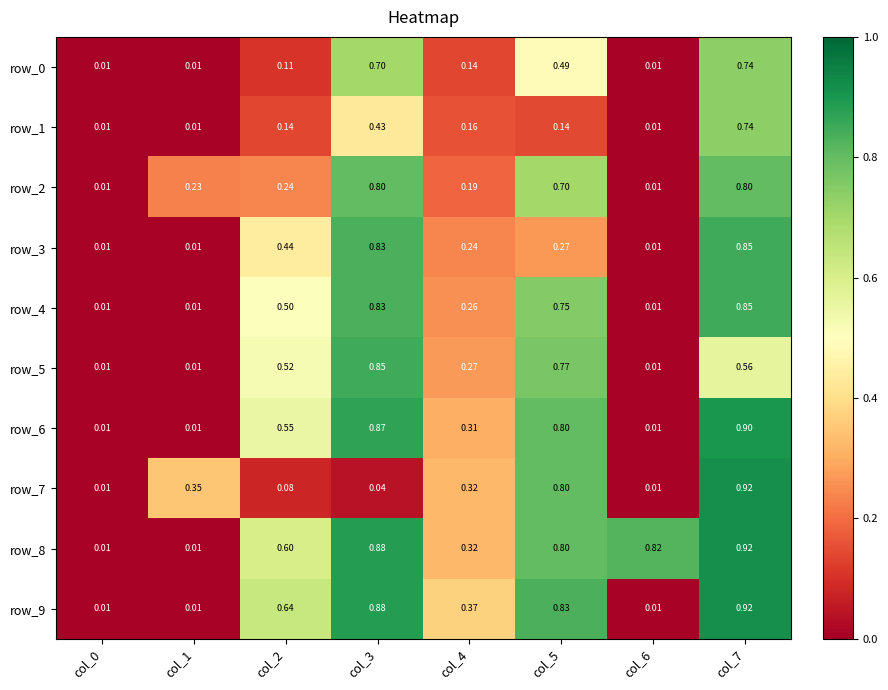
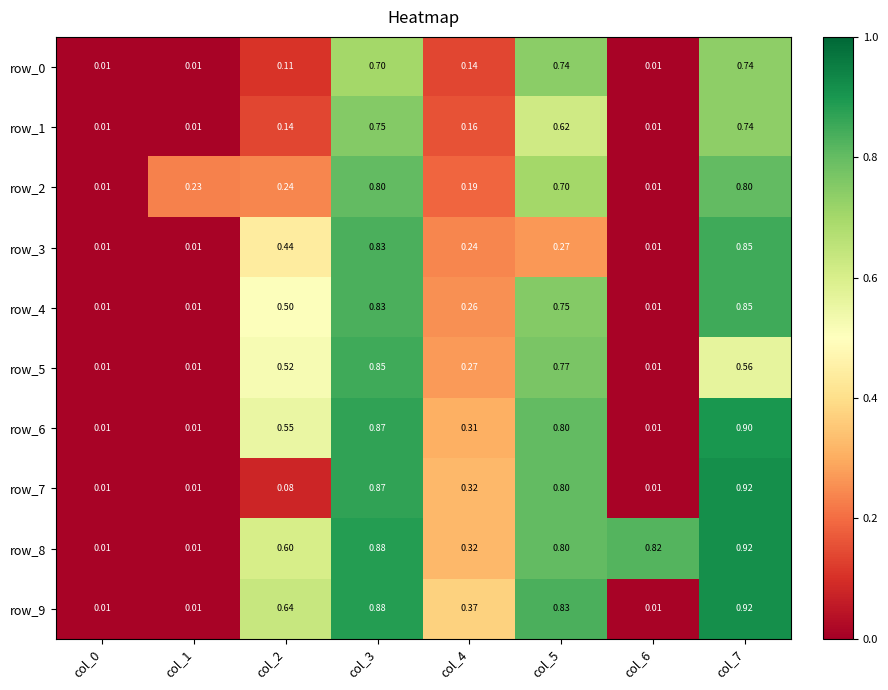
row_0, col_5: 0.49 -> 0.74
row_1, col_3: 0.43 -> 0.75
row_1, col_5: 0.14 -> 0.62
row_7, col_1: 0.35 -> 0.01
row_7, col_3: 0.04 -> 0.87
